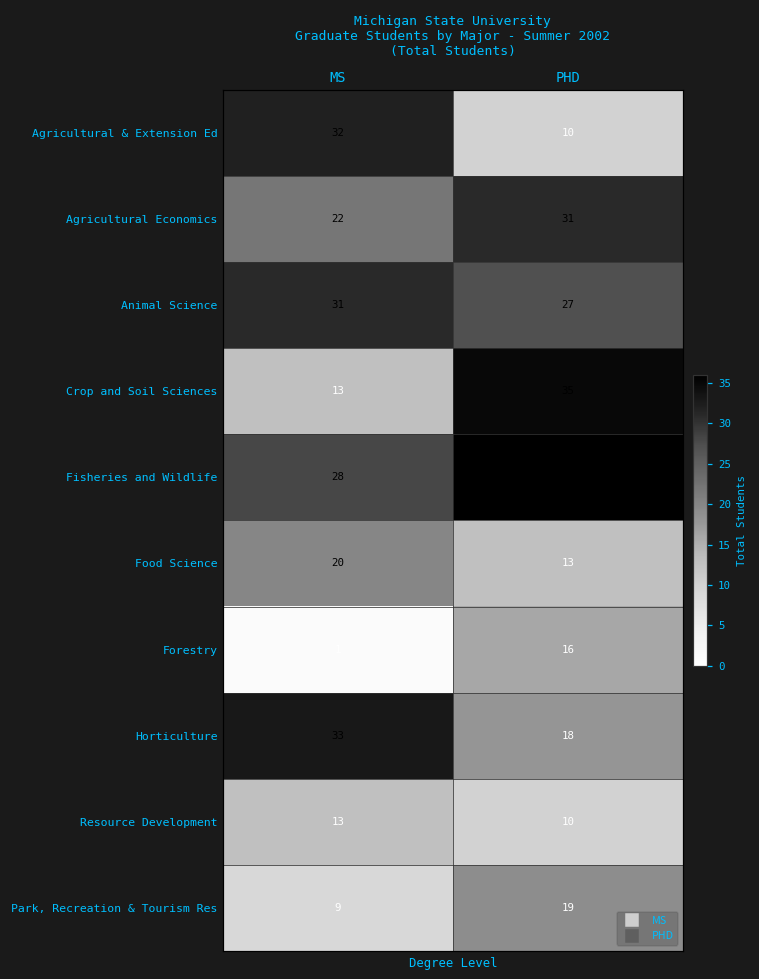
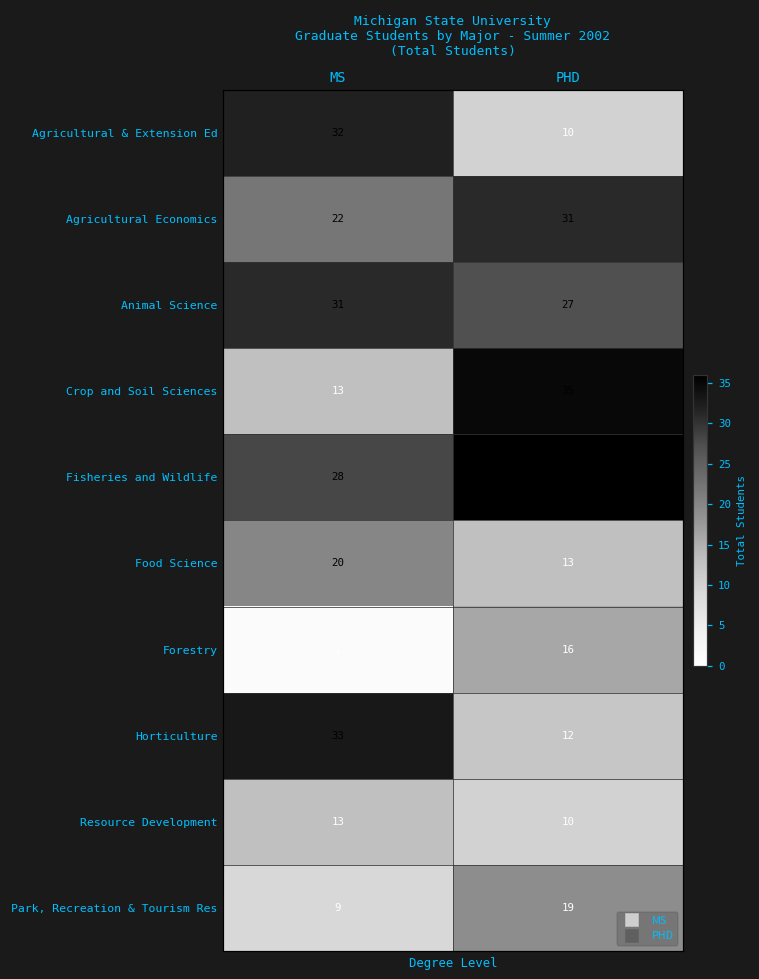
Horticulture, PHD: 18 -> 12
